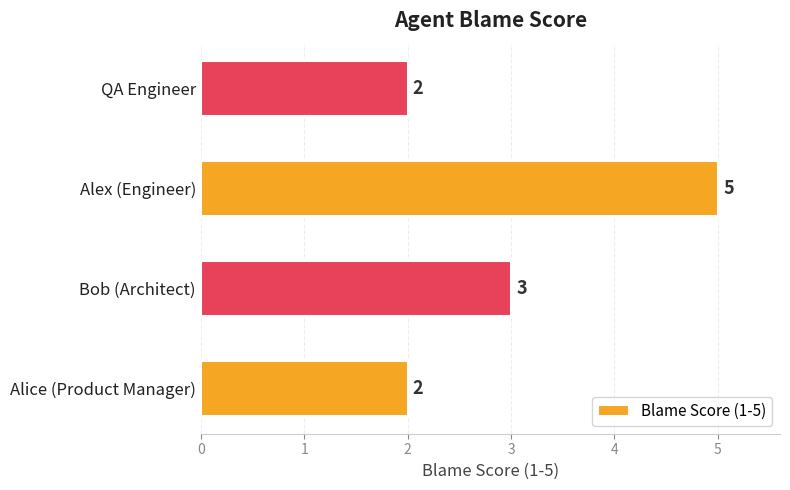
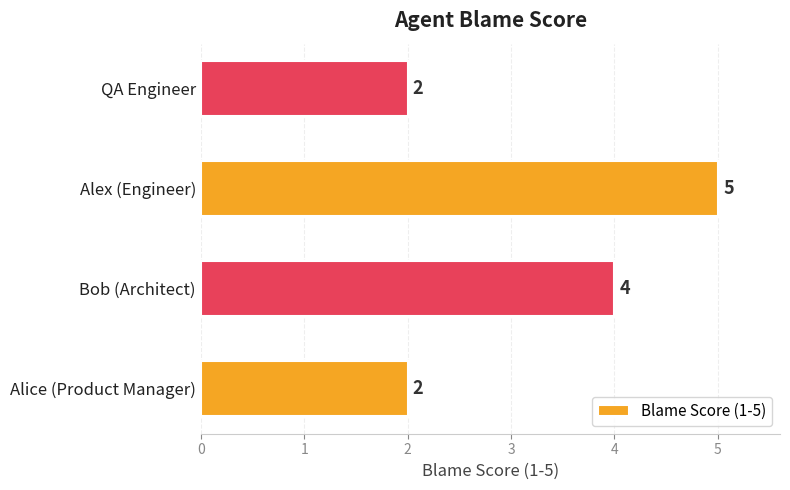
Bob (Architect): 3 -> 4
